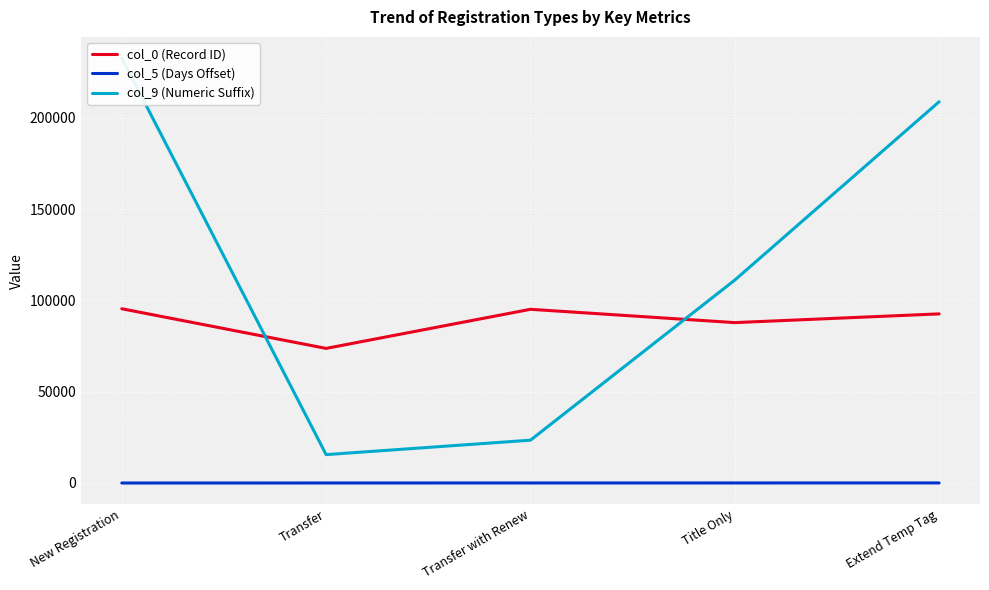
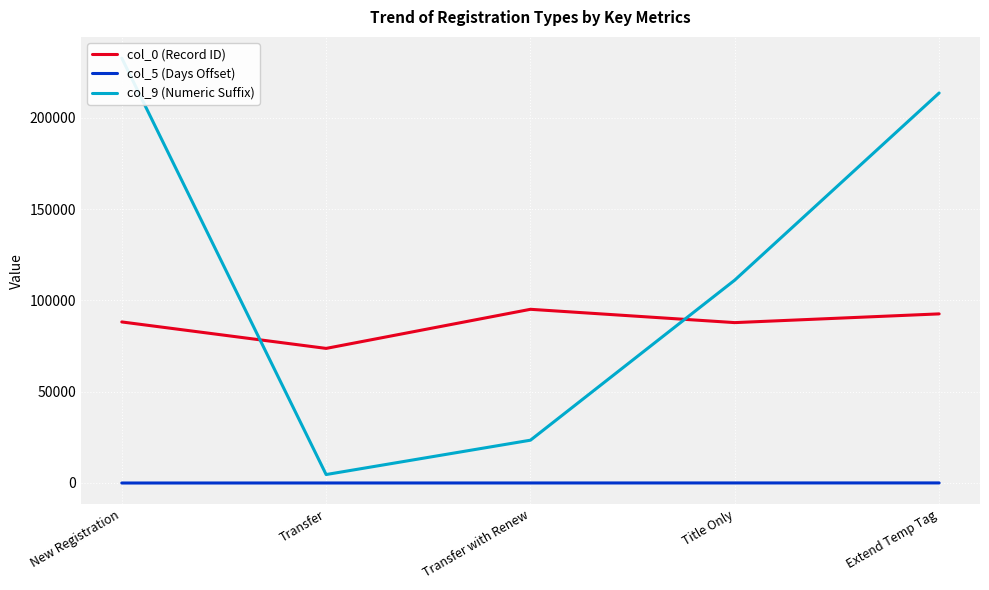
col_0 (Record ID), New Registration: 95000 -> 88000
col_9 (Numeric Suffix), Transfer: 16000 -> 5000
col_9 (Numeric Suffix), Extend Temp Tag: 209000 -> 214000
